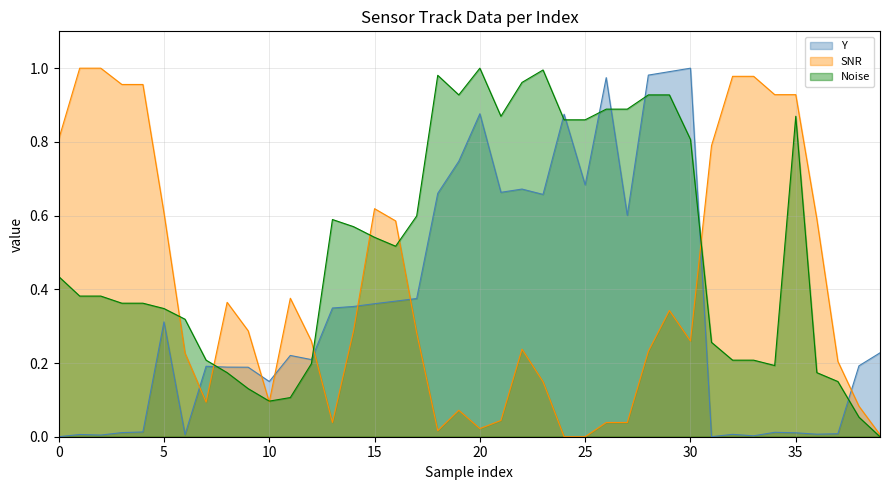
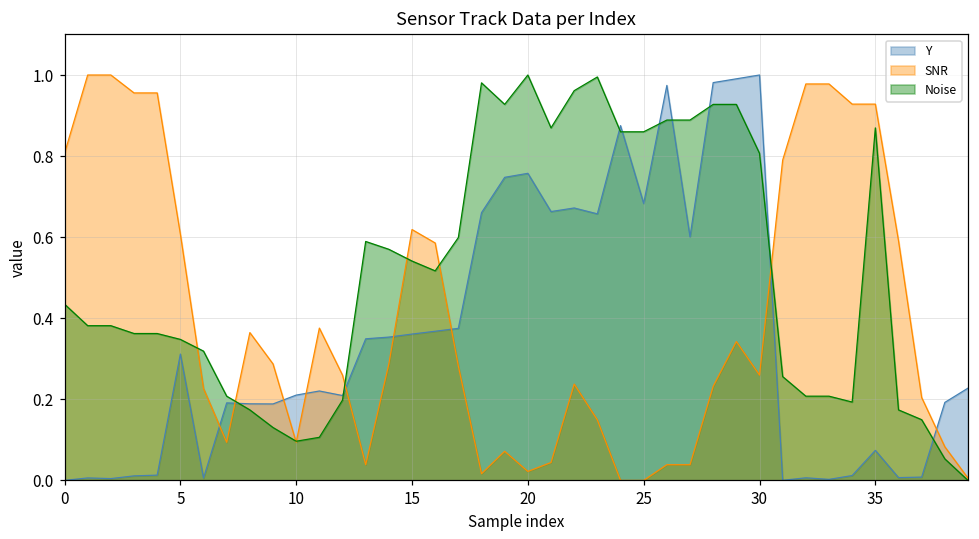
Y, 10: 0.15 -> 0.21
Y, 20: 0.88 -> 0.76
Y, 35: 0.01 -> 0.07
